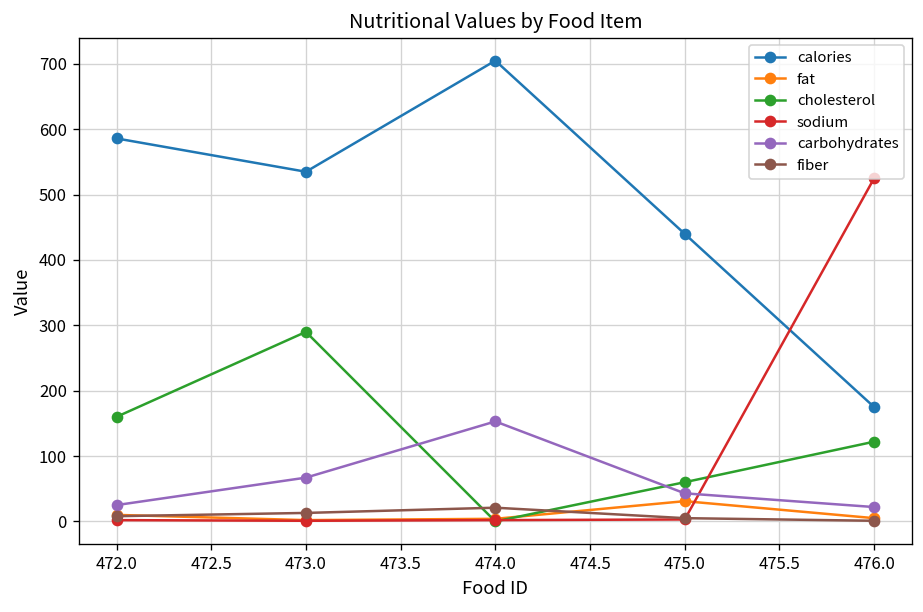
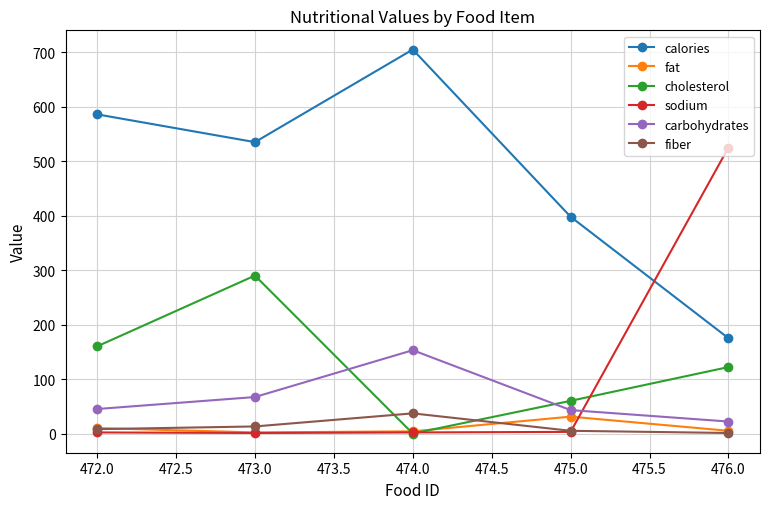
carbohydrates, 472.0: 30 -> 50
fiber, 474.0: 20 -> 40
calories, 475.0: 440 -> 400
